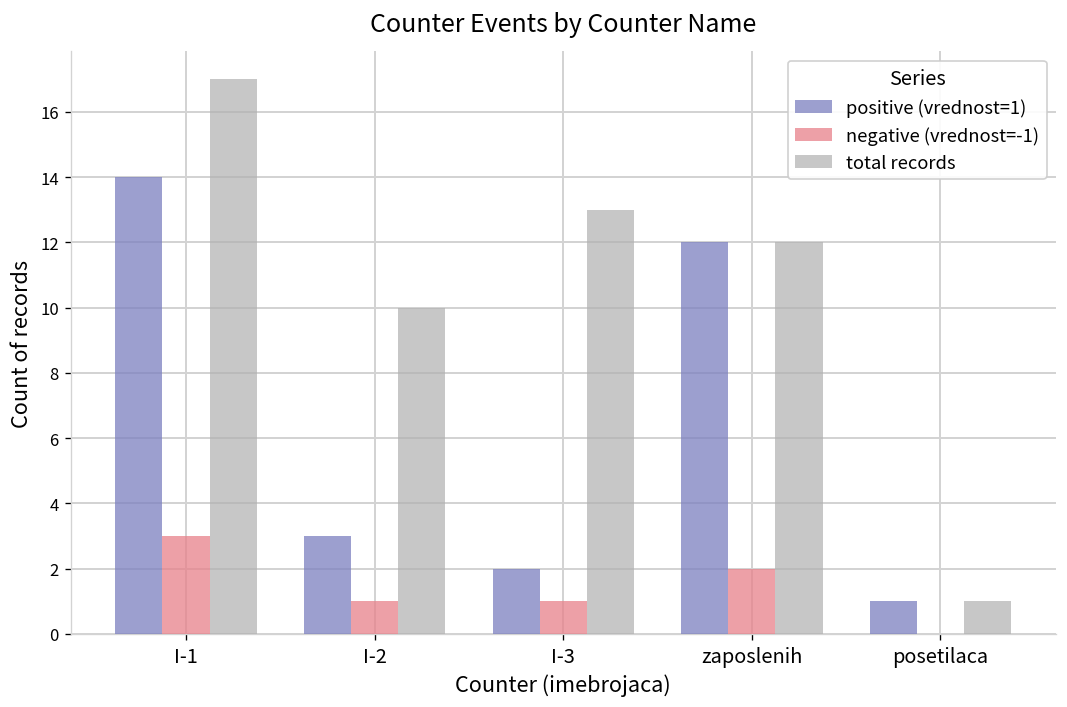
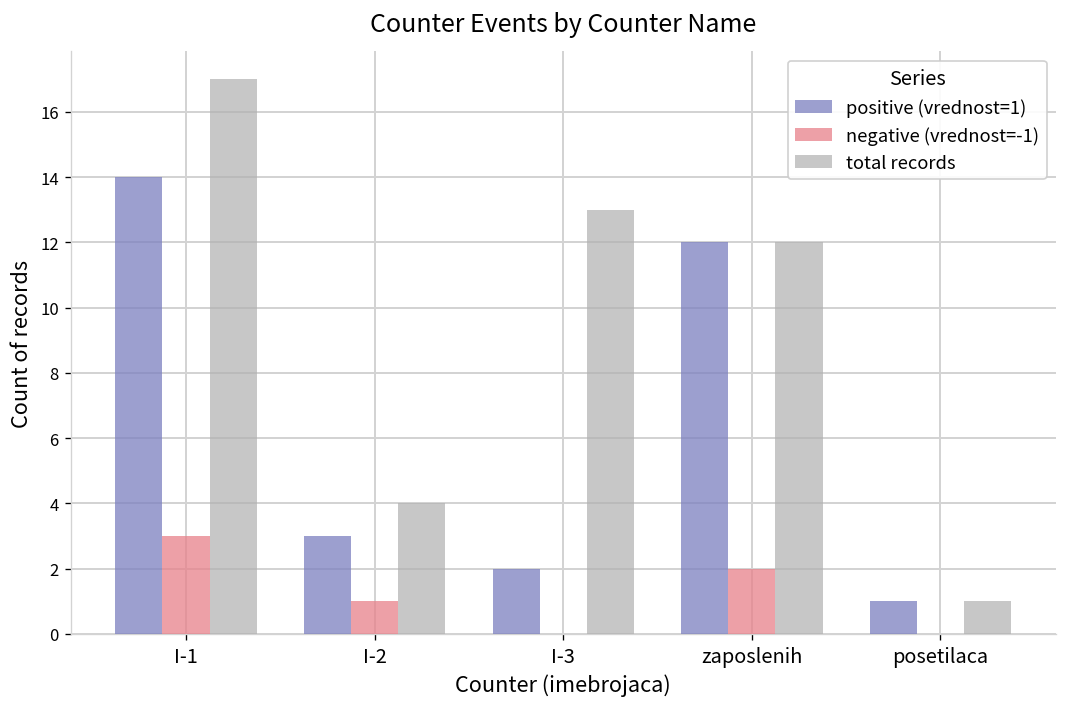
total records, I-2: 10 -> 4
negative (vrednost=-1), I-3: 1 -> 0
